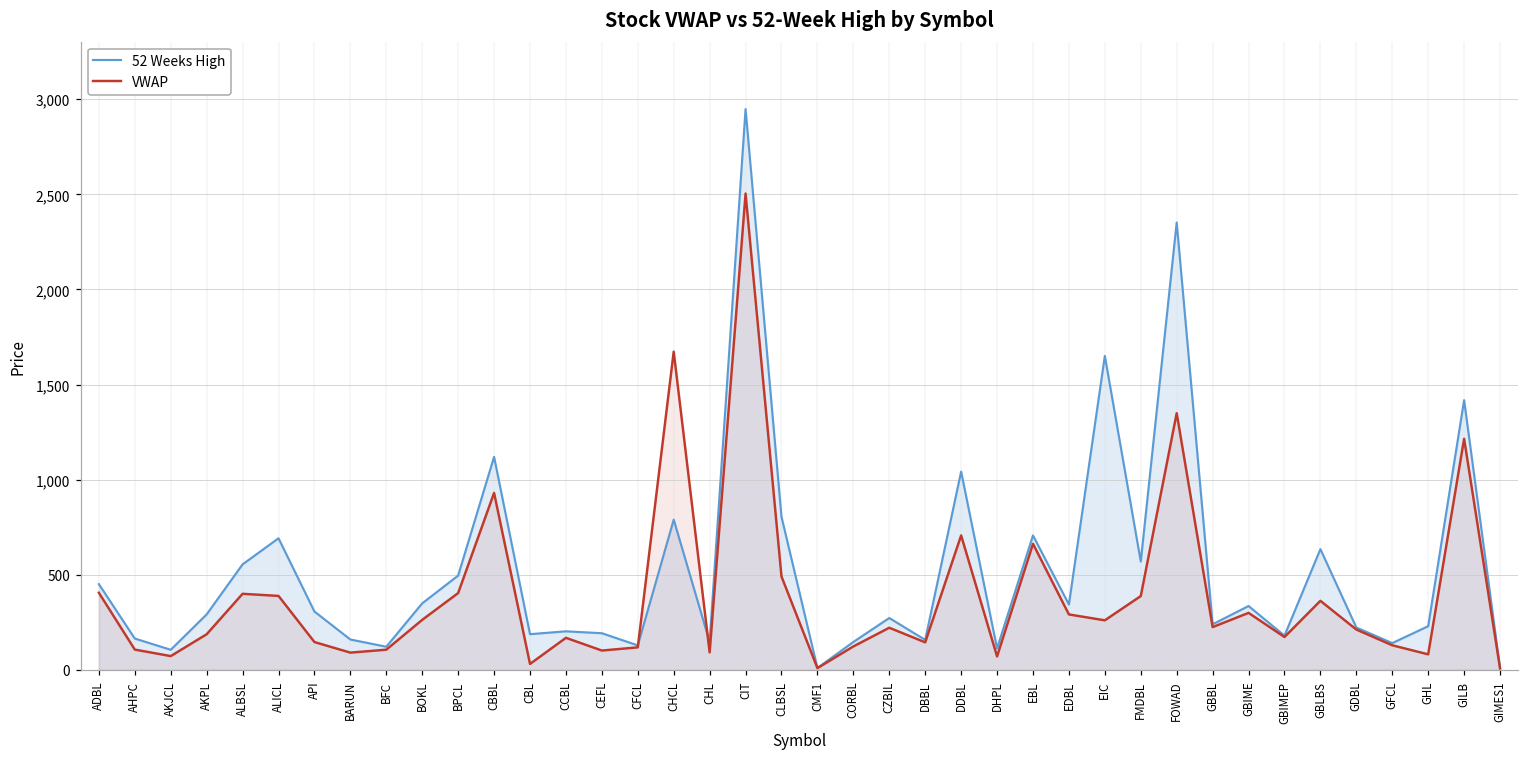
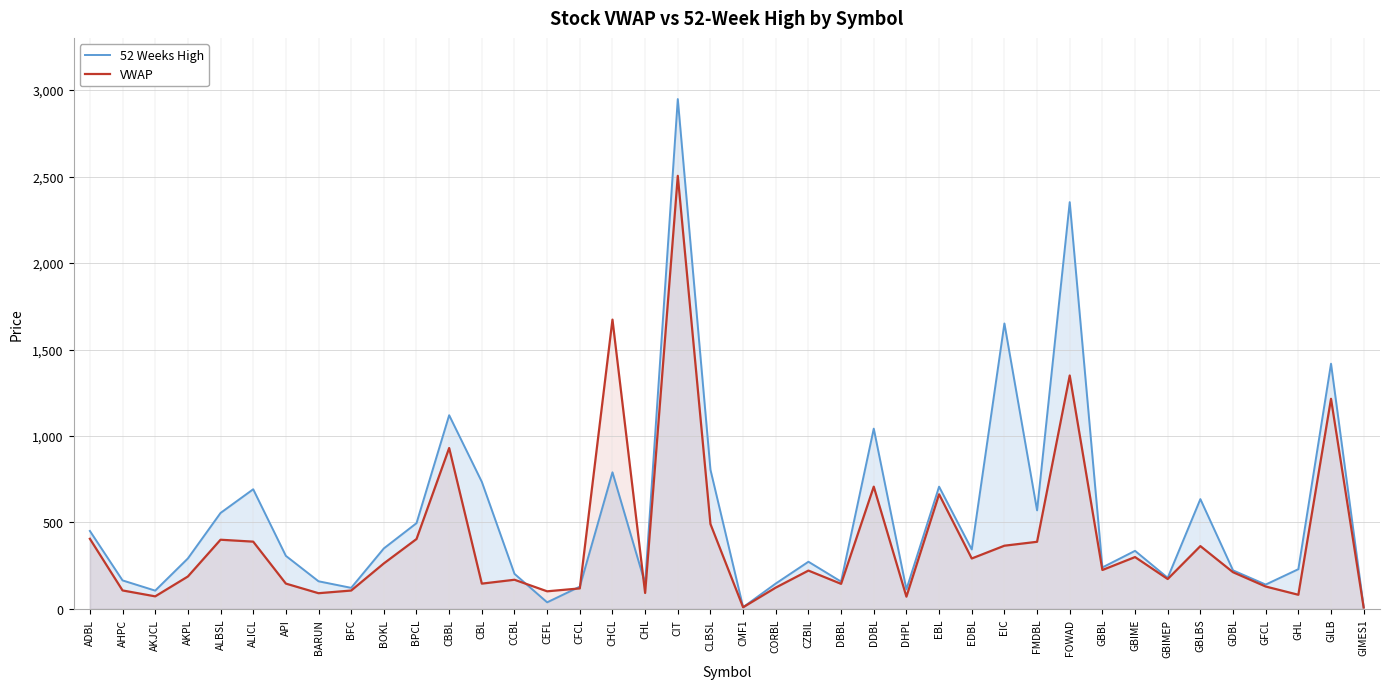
52 Weeks High, CBL: 190 -> 730
VWAP, CBL: 30 -> 150
52 Weeks High, CEFL: 190 -> 40
VWAP, EIC: 260 -> 370
